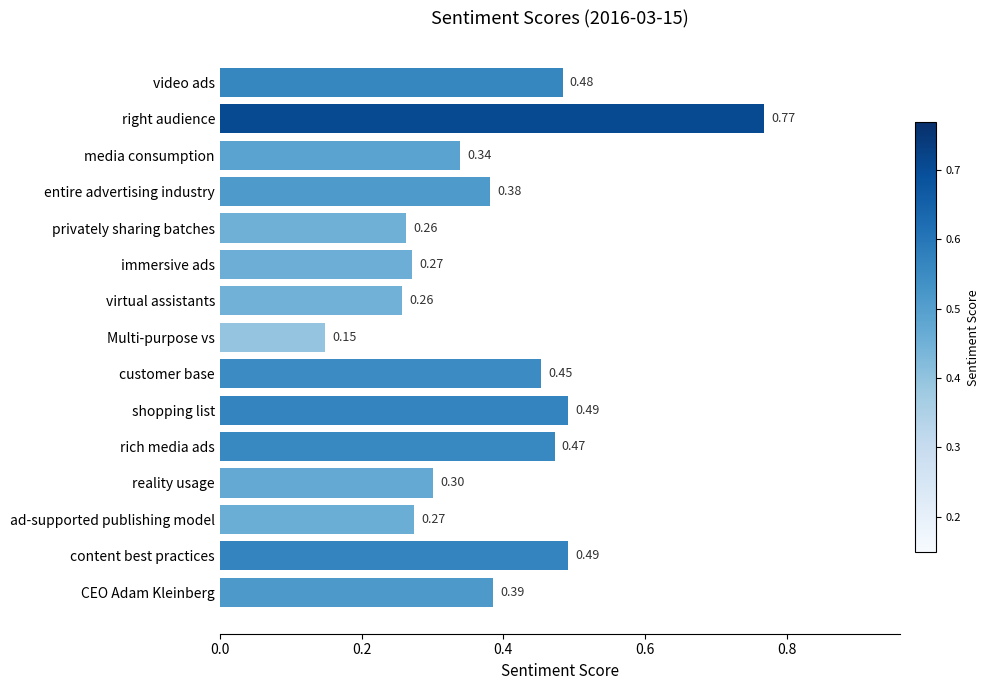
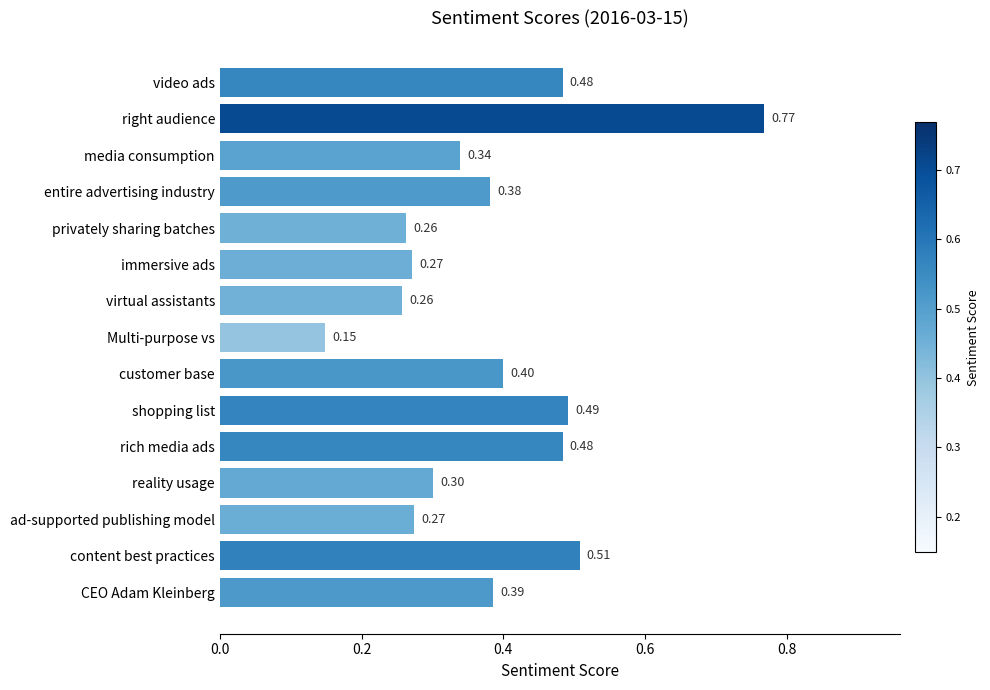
customer base: 0.45 -> 0.40
rich media ads: 0.47 -> 0.48
content best practices: 0.49 -> 0.51
